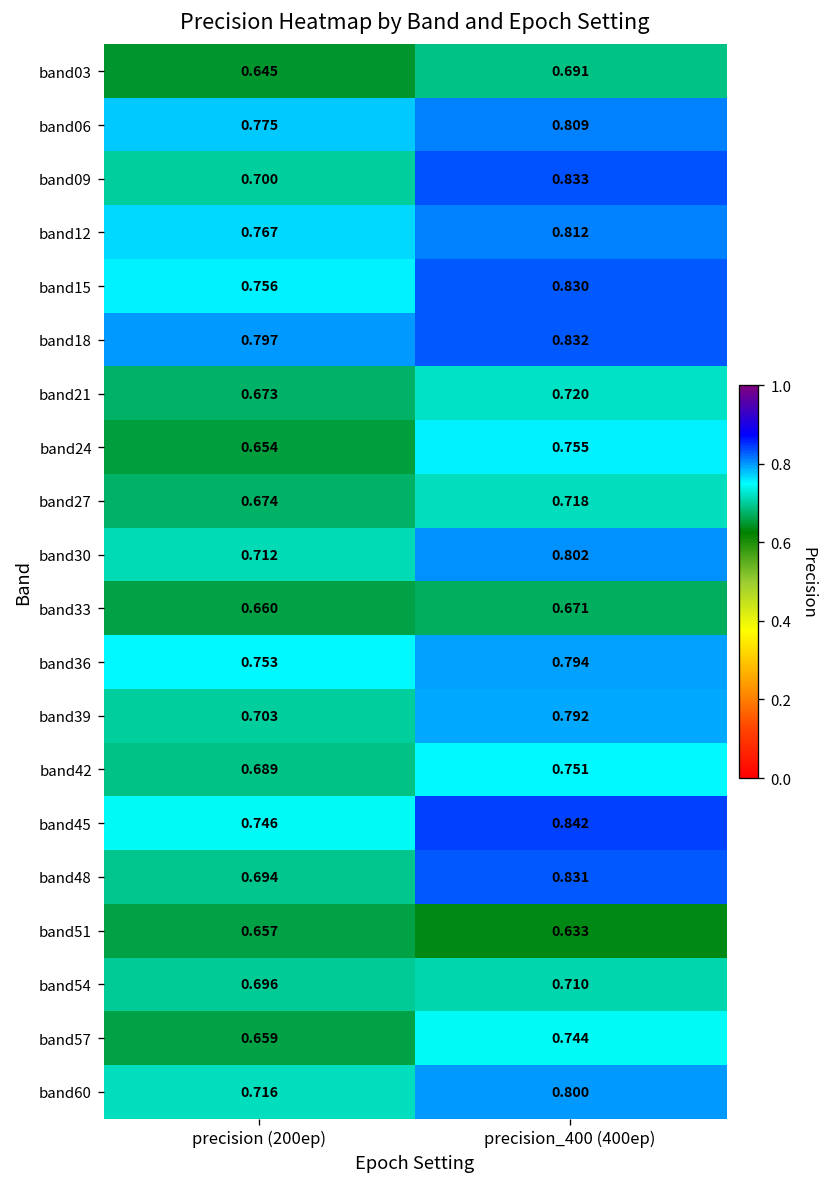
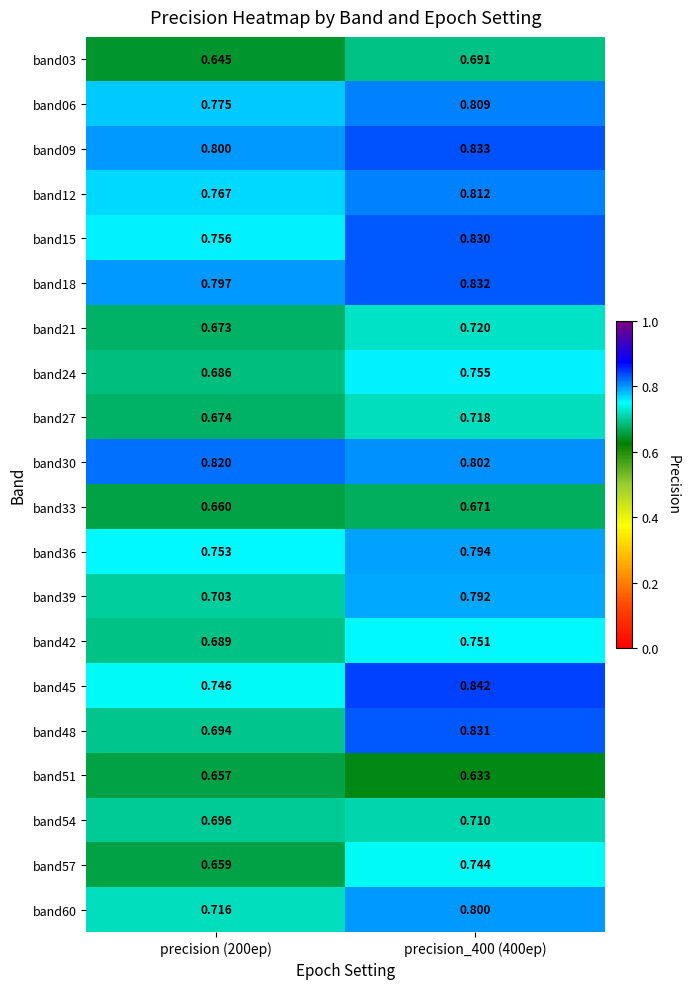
band09, precision (200ep): 0.700 -> 0.800
band24, precision (200ep): 0.654 -> 0.686
band30, precision (200ep): 0.712 -> 0.820
